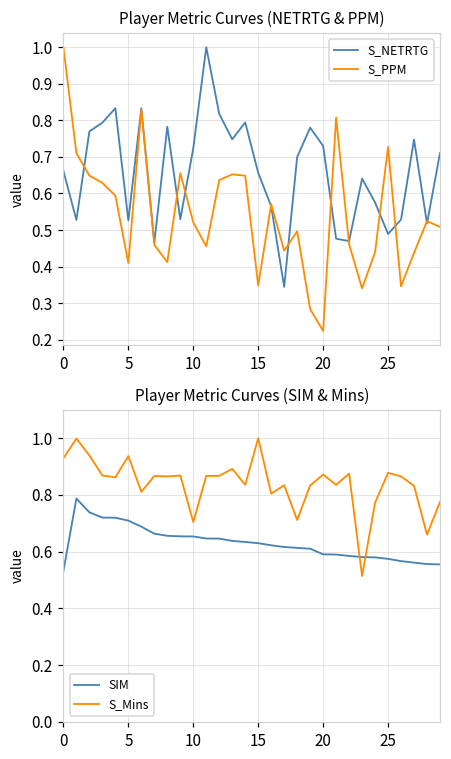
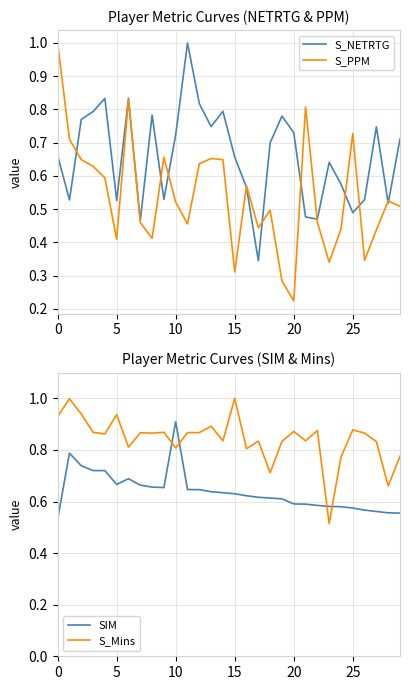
Player Metric Curves (NETRTG & PPM), S_PPM, 15: 0.35 -> 0.31
Player Metric Curves (SIM & Mins), SIM, 5: 0.71 -> 0.67
Player Metric Curves (SIM & Mins), SIM, 10: 0.65 -> 0.91
Player Metric Curves (SIM & Mins), S_Mins, 10: 0.70 -> 0.81
